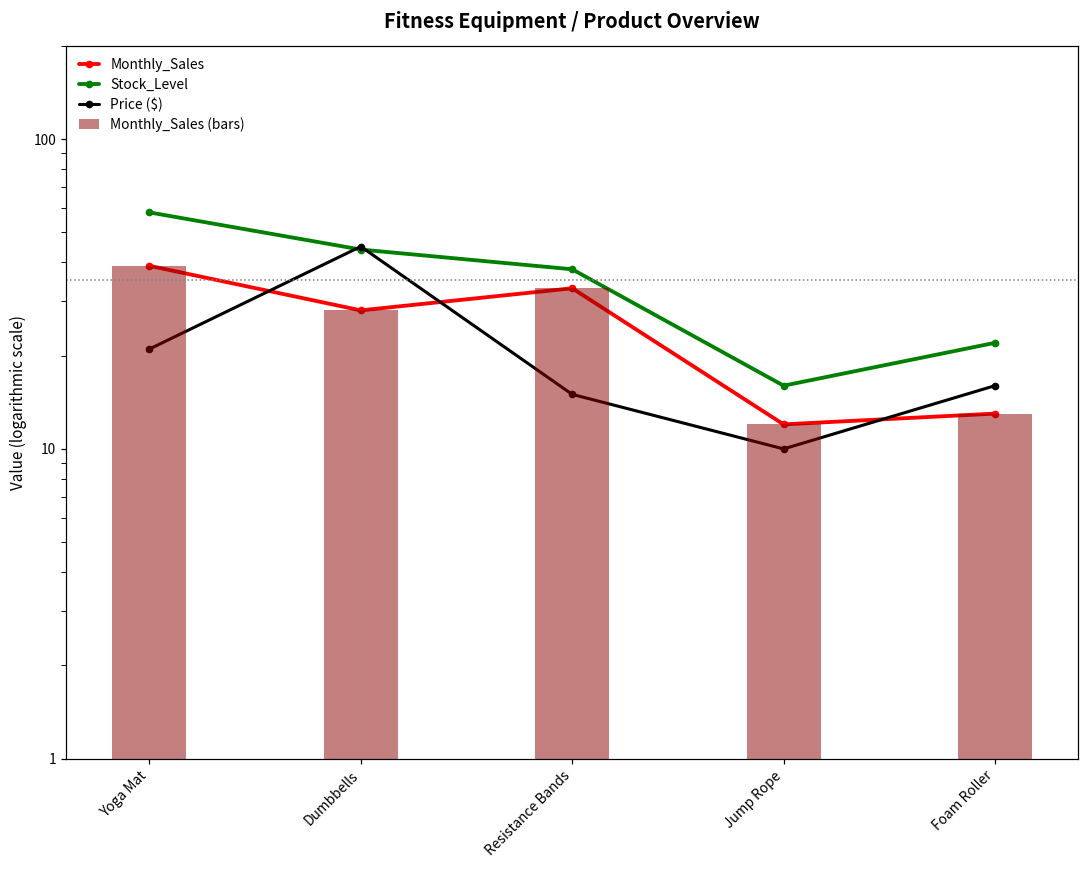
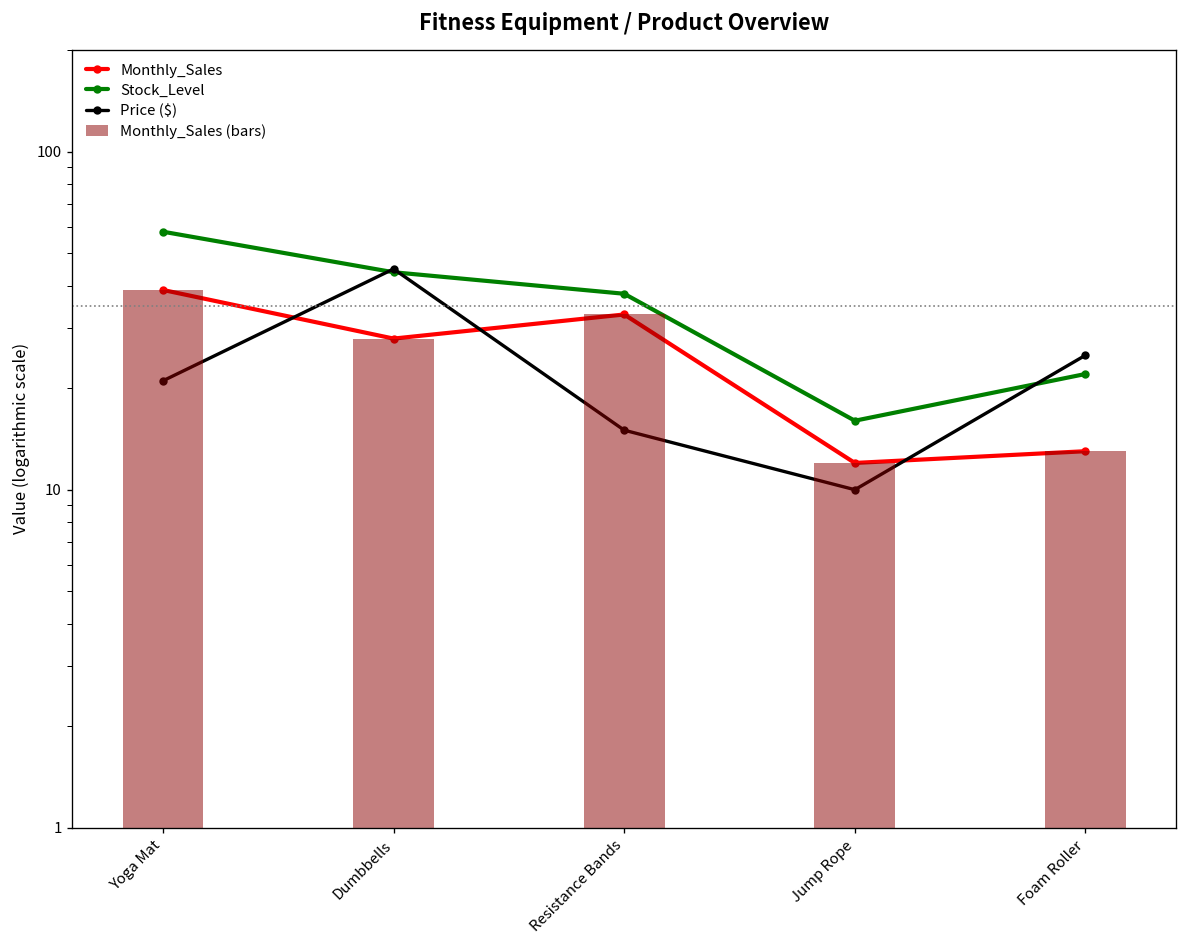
Price ($), Foam Roller: 16 -> 25
